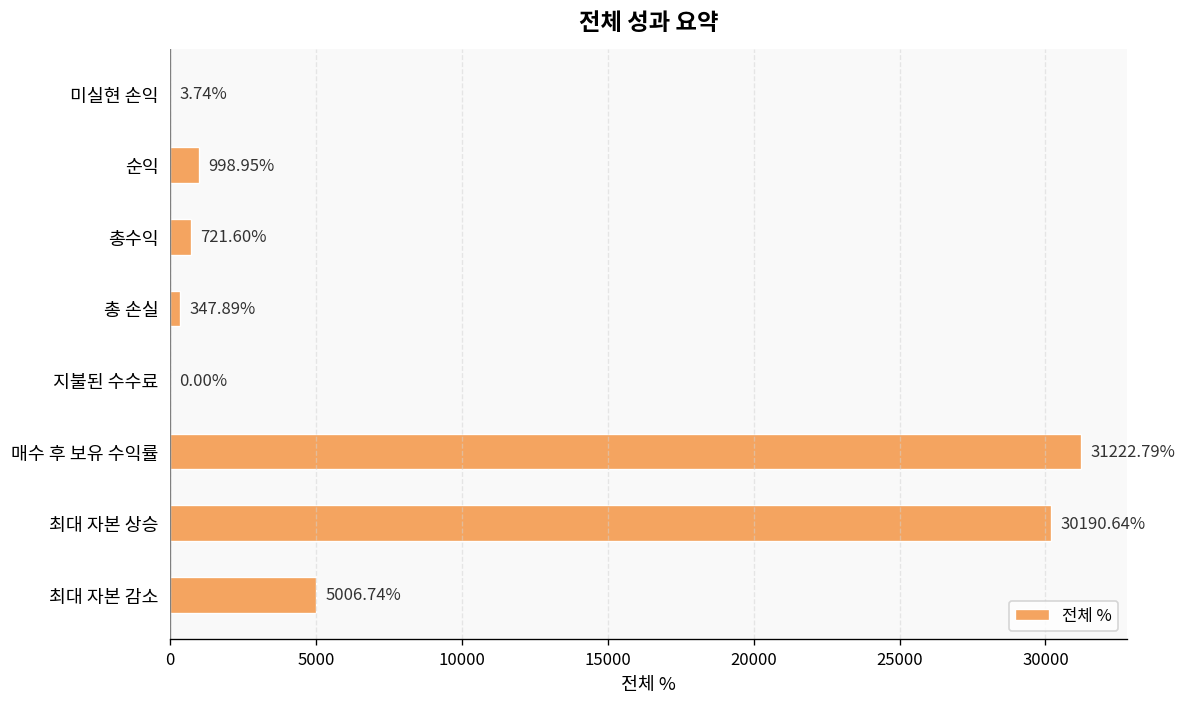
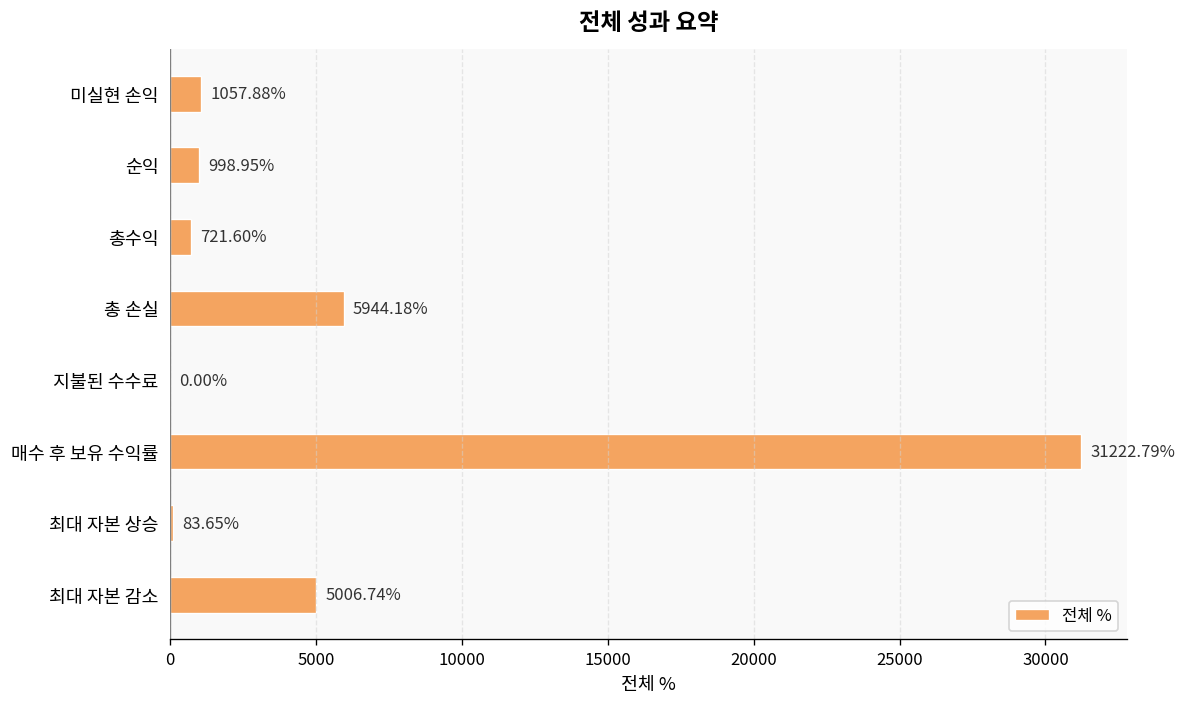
미실현 손익: 3.74% -> 1057.88%
총 손실: 347.89% -> 5944.18%
최대 자본 상승: 30190.64% -> 83.65%
